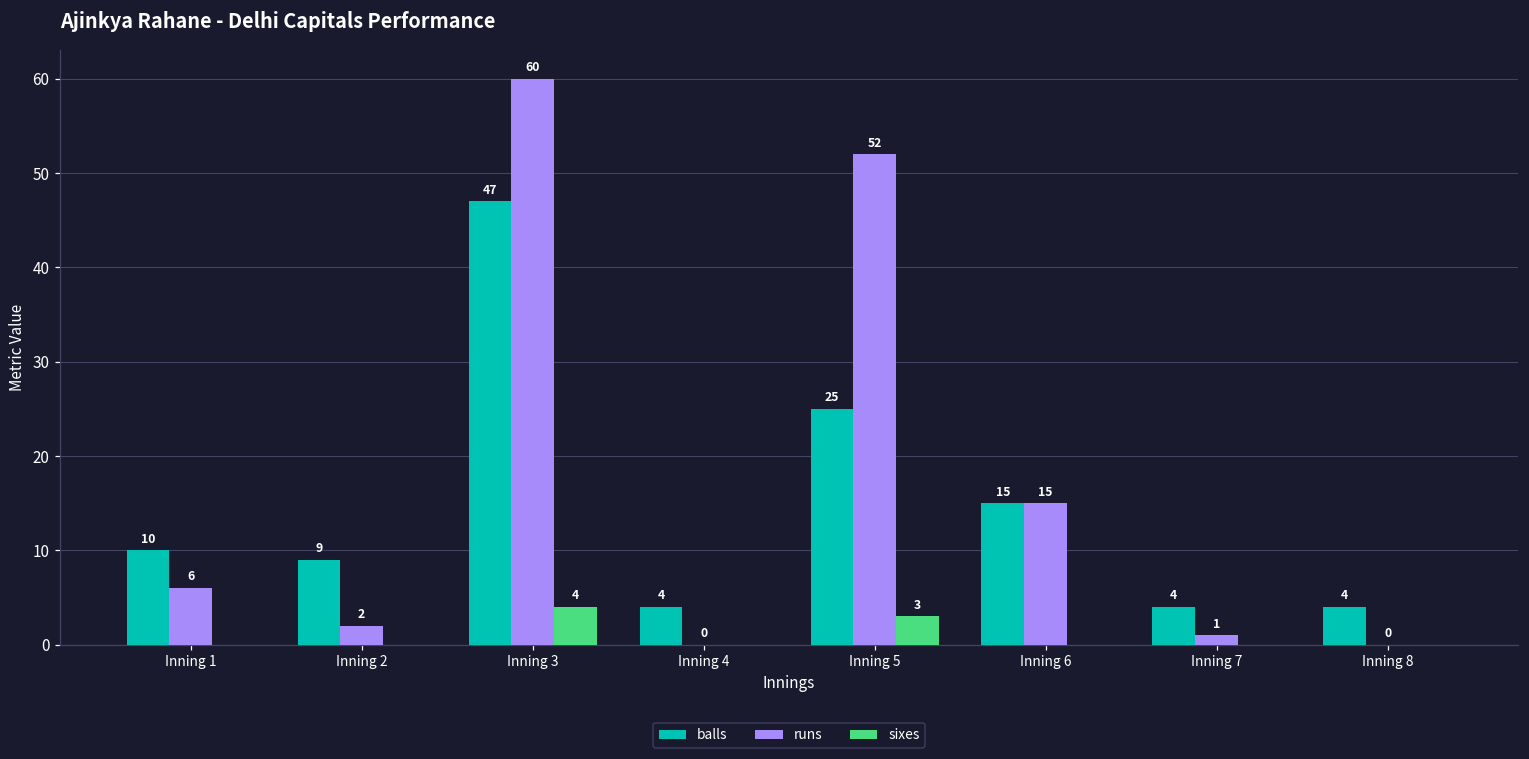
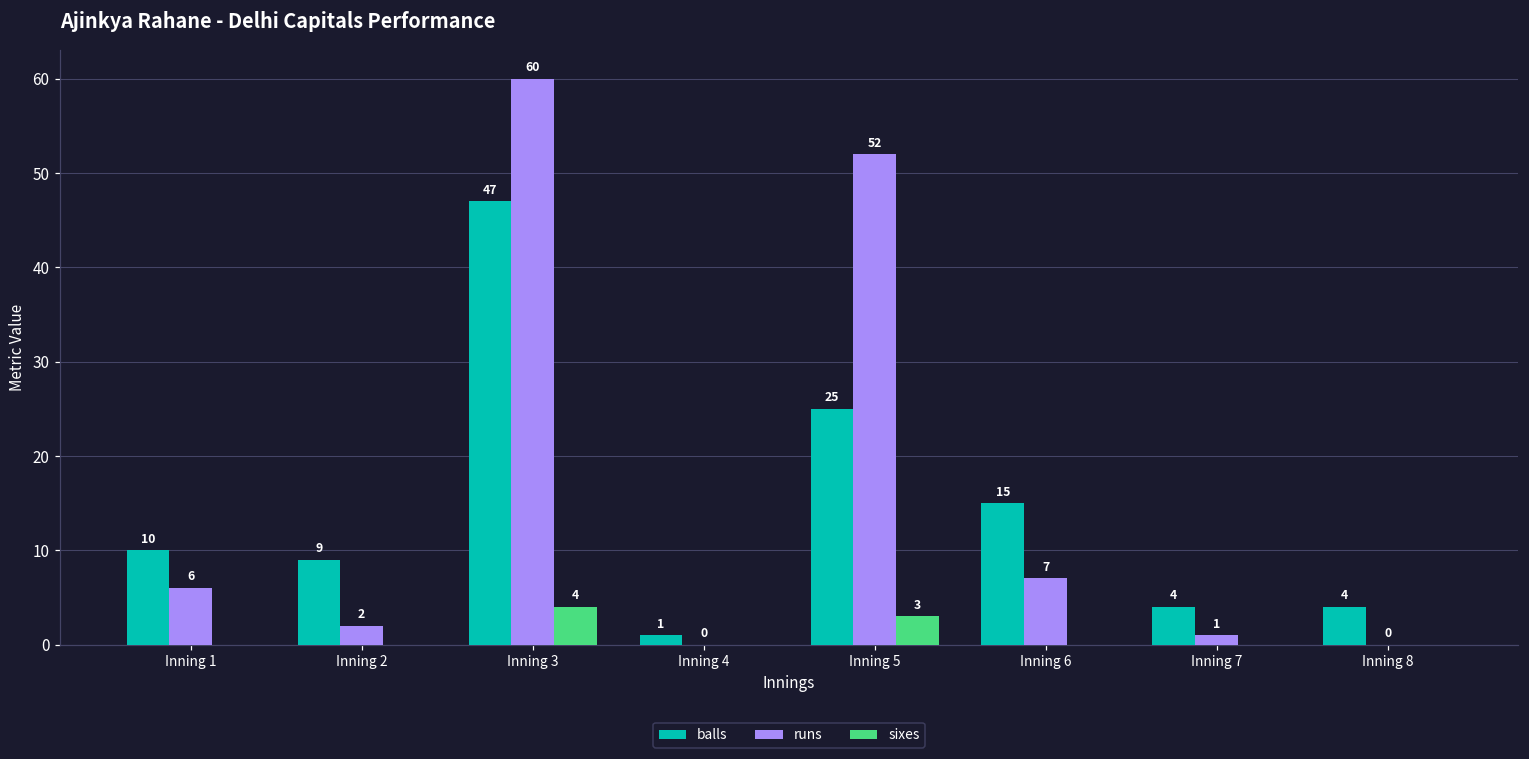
balls, Inning 4: 4 -> 1
runs, Inning 6: 15 -> 7
